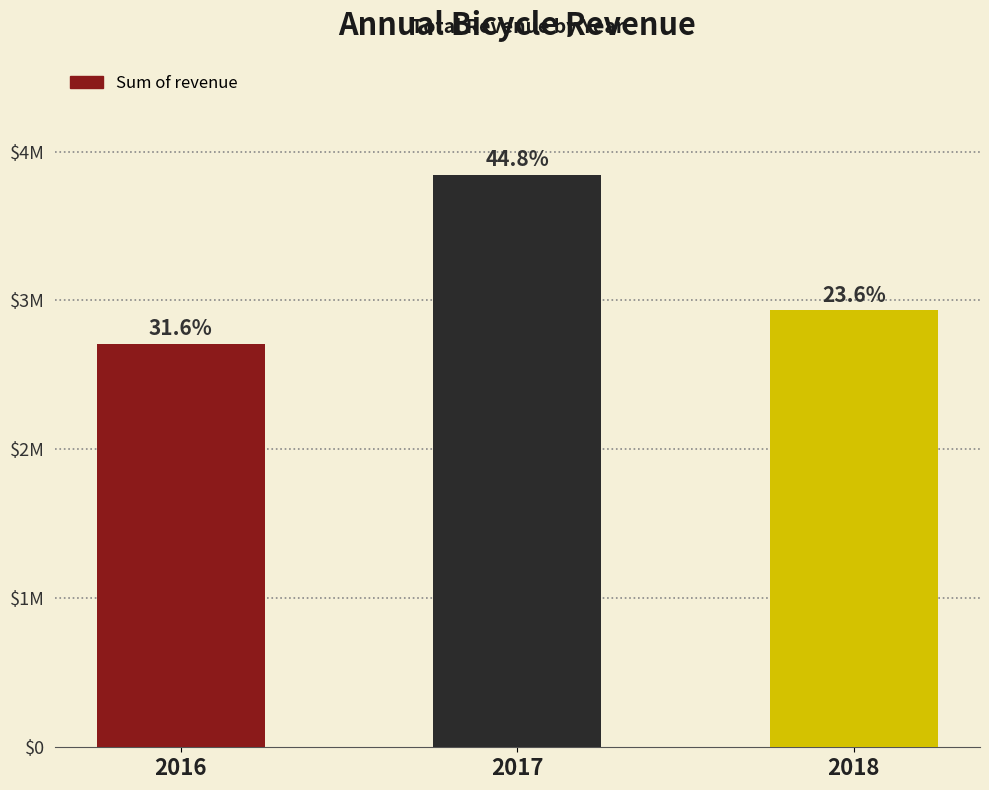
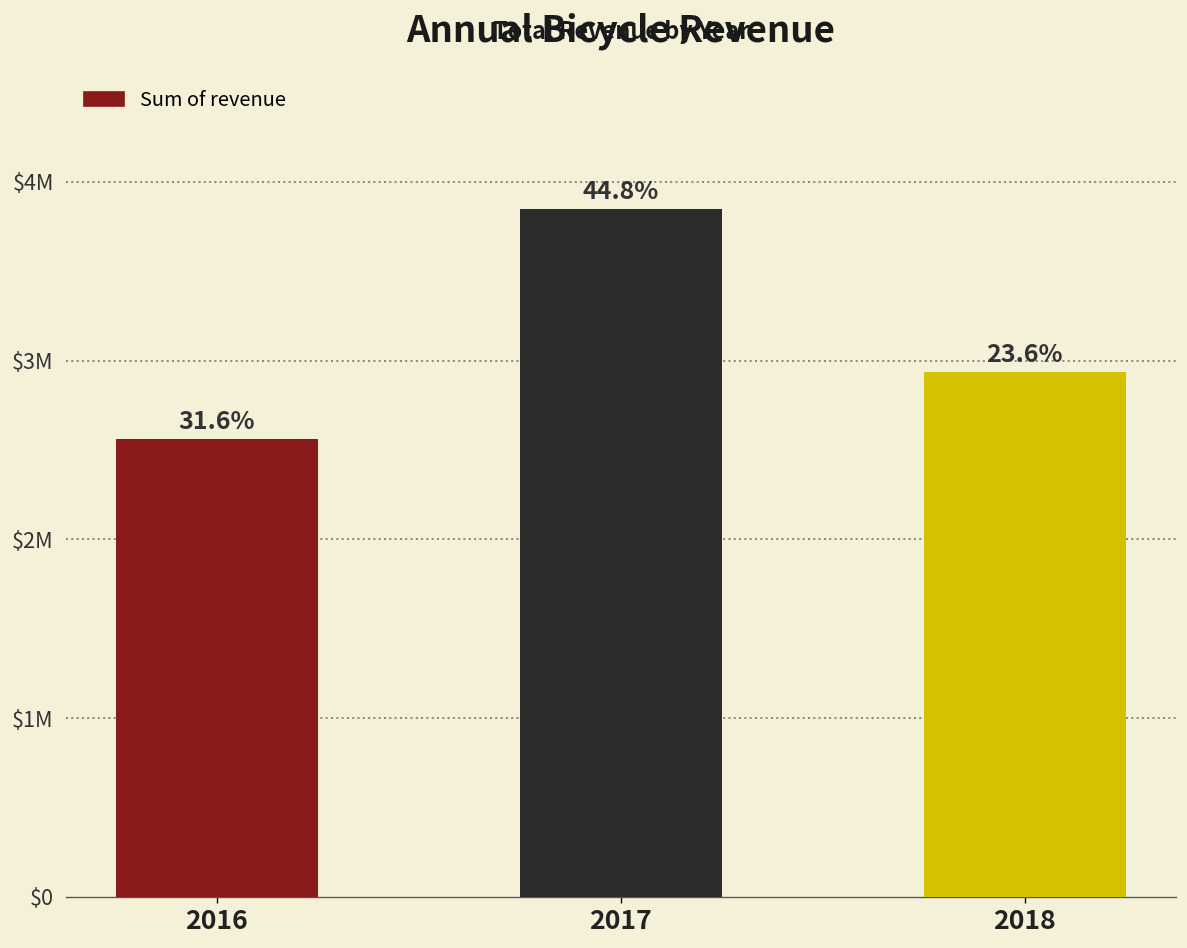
2016: $2710000 -> $2560000
